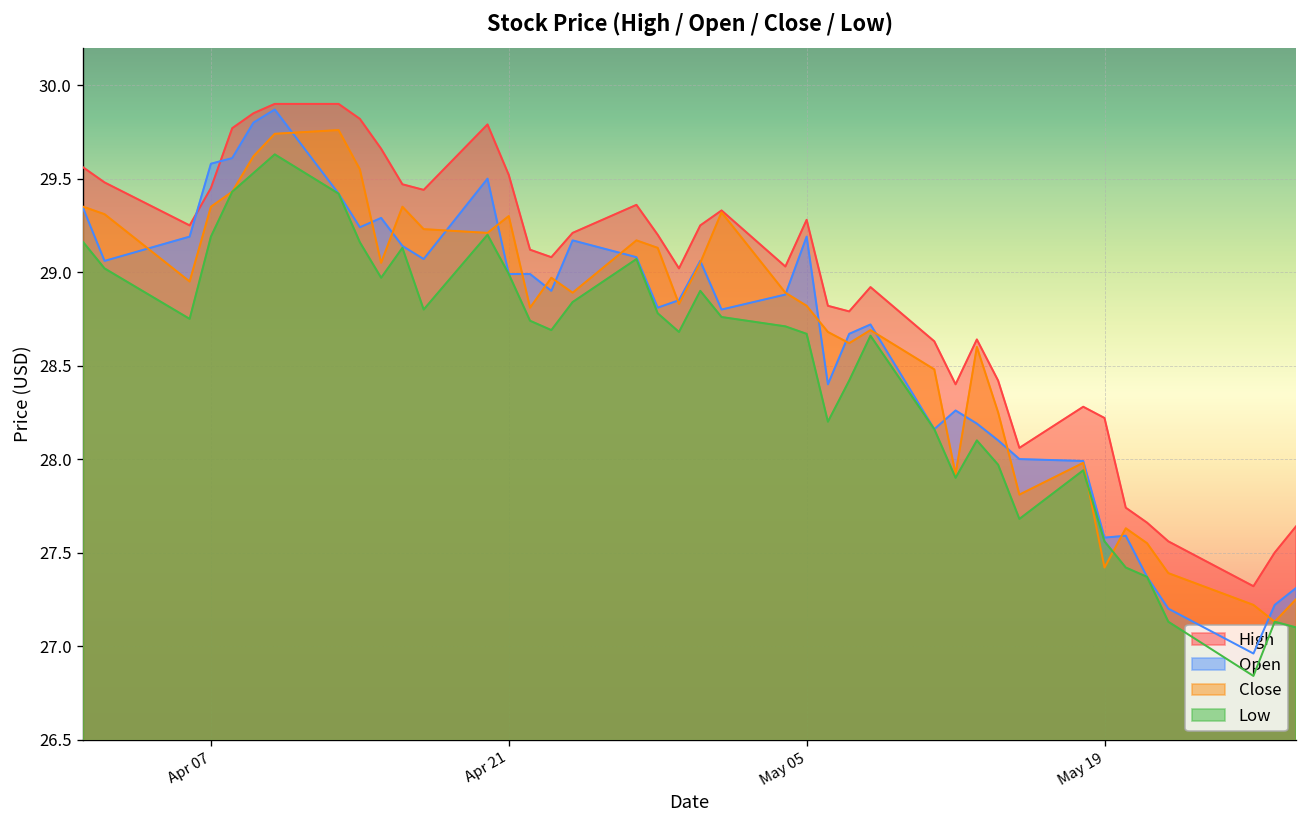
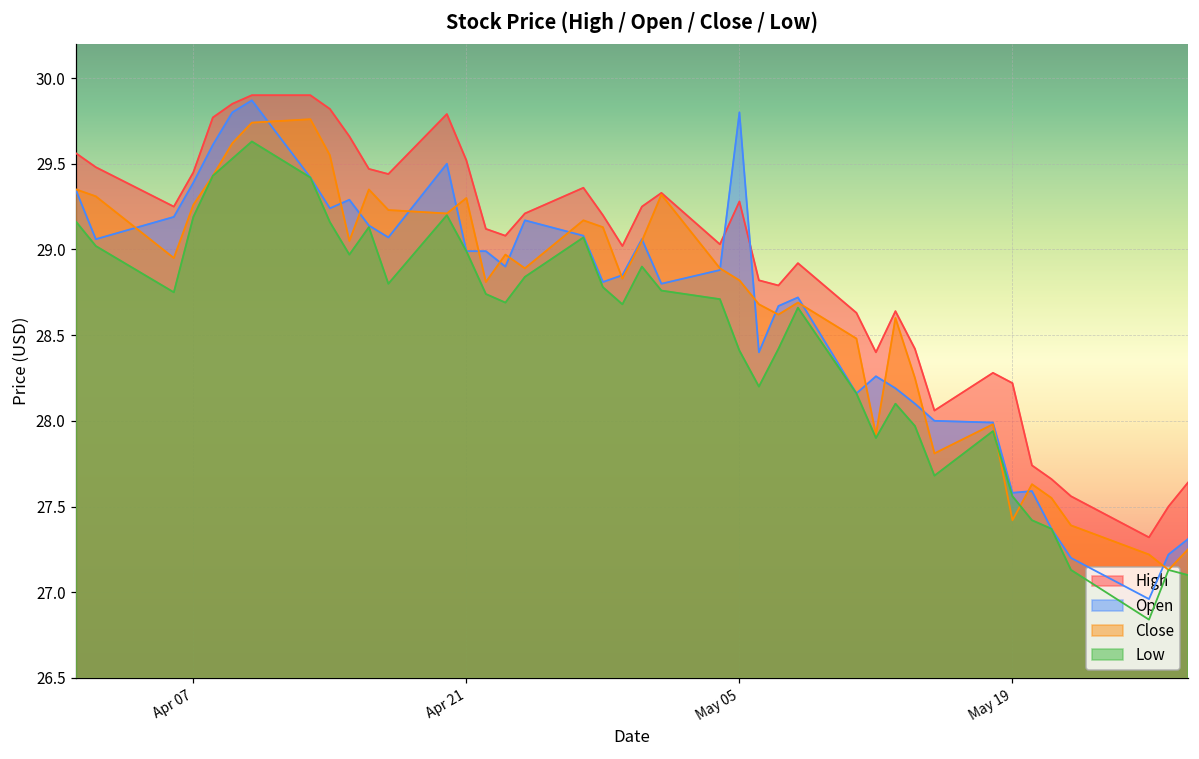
Open, Apr 07: 29.58 -> 29.39
Close, Apr 07: 29.35 -> 29.26
Open, May 05: 29.19 -> 29.80
Low, May 05: 28.67 -> 28.41
